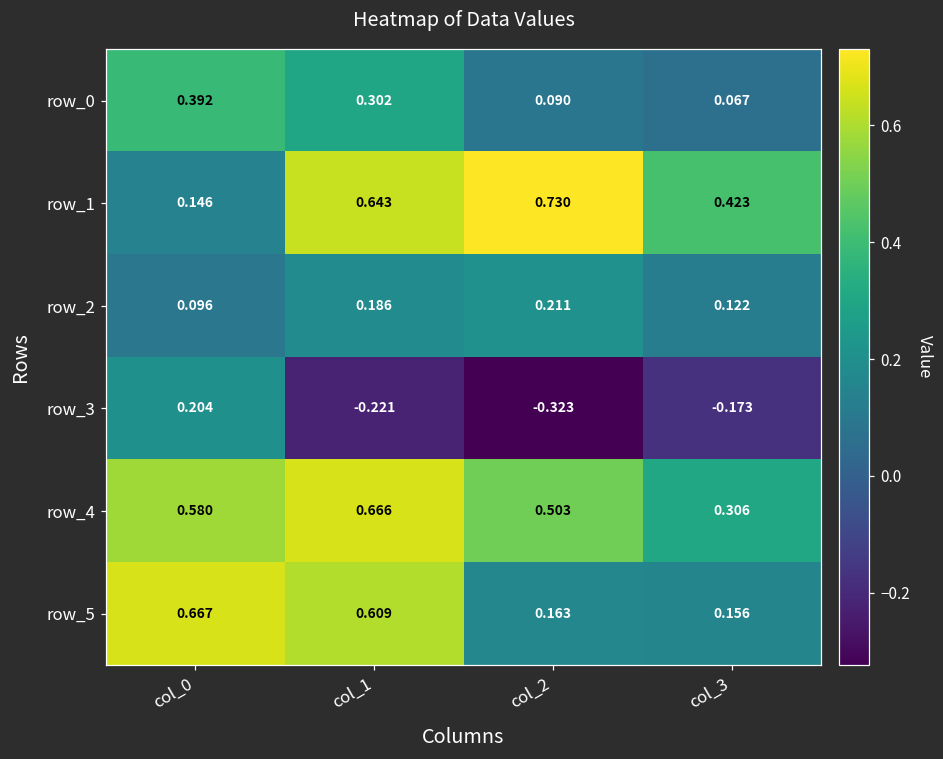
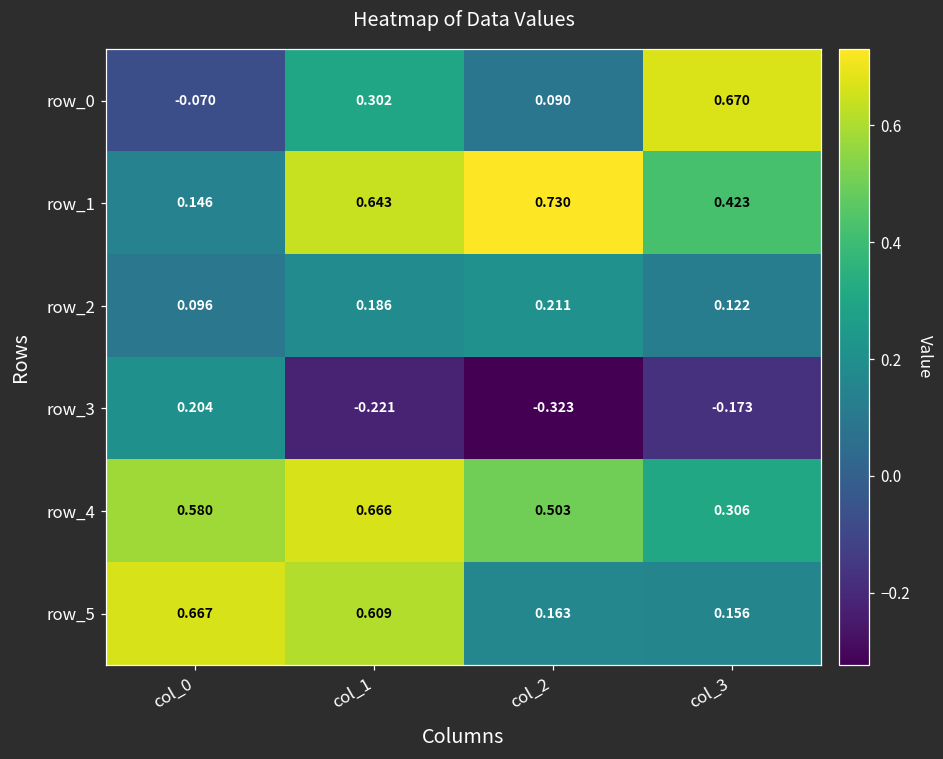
row_0, col_0: 0.392 -> -0.070
row_0, col_3: 0.067 -> 0.670
